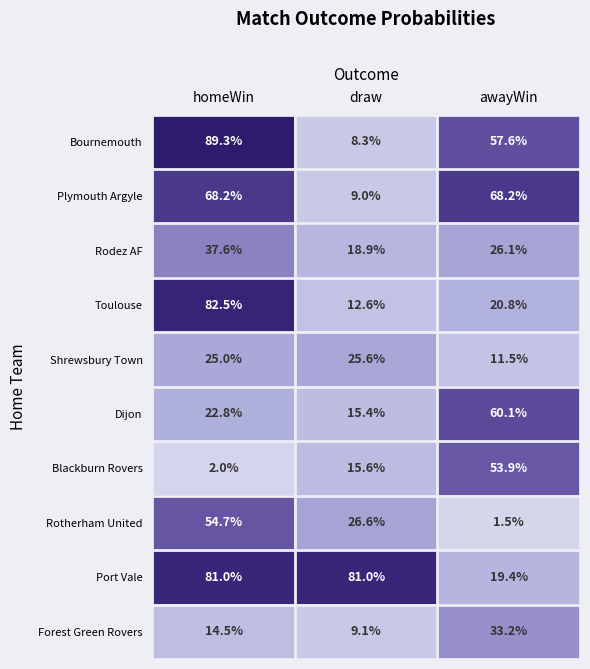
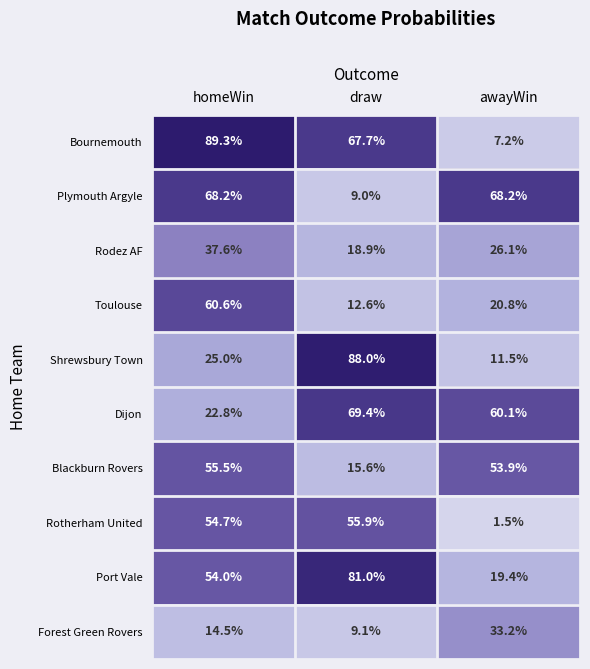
Bournemouth, draw: 8.3% -> 67.7%
Bournemouth, awayWin: 57.6% -> 7.2%
Toulouse, homeWin: 82.5% -> 60.6%
Shrewsbury Town, draw: 25.6% -> 88.0%
Dijon, draw: 15.4% -> 69.4%
Blackburn Rovers, homeWin: 2.0% -> 55.5%
Rotherham United, draw: 26.6% -> 55.9%
Port Vale, homeWin: 81.0% -> 54.0%
